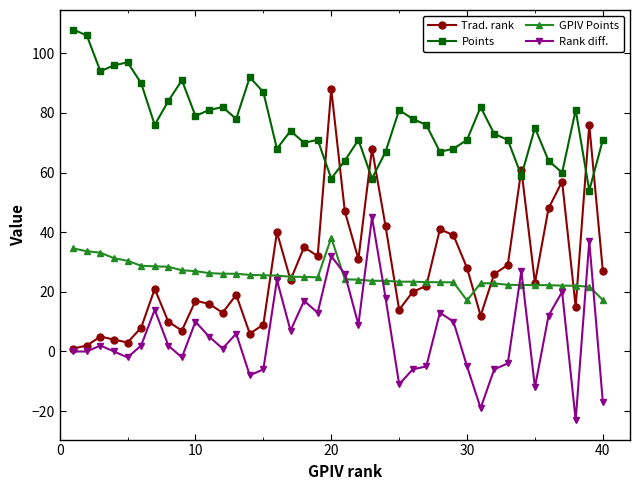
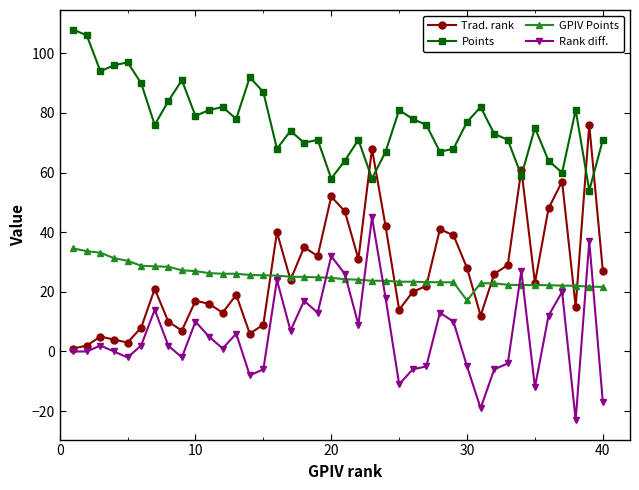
Trad. rank, 20: 88 -> 52
GPIV Points, 20: 38 -> 25
Points, 30: 71 -> 77
GPIV Points, 40: 17 -> 22
